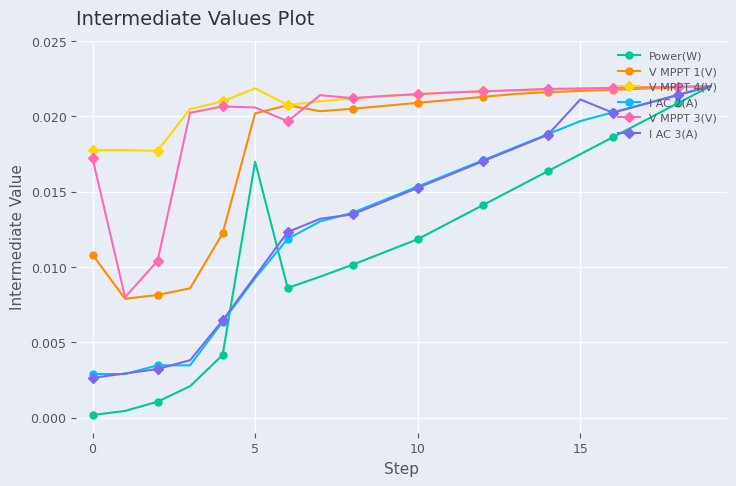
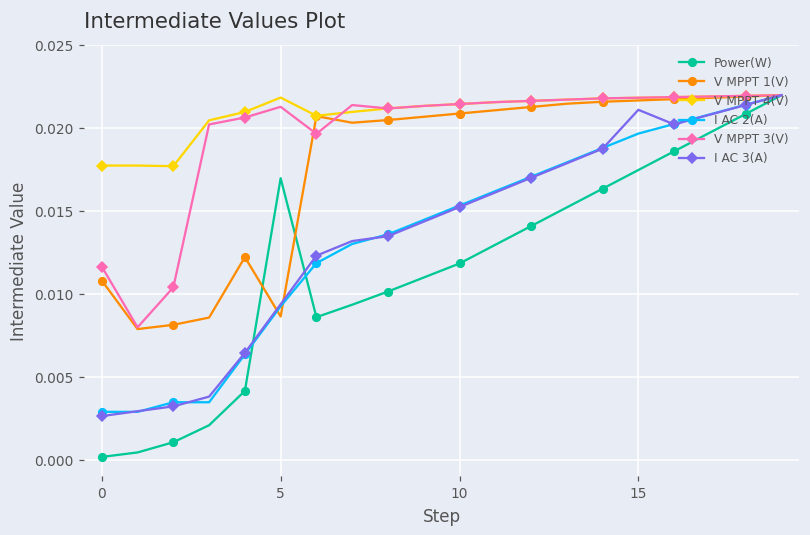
V MPPT 3(V), 0: 0.0172 -> 0.0117
V MPPT 1(V), 5: 0.0202 -> 0.0087
V MPPT 3(V), 5: 0.0206 -> 0.0213
